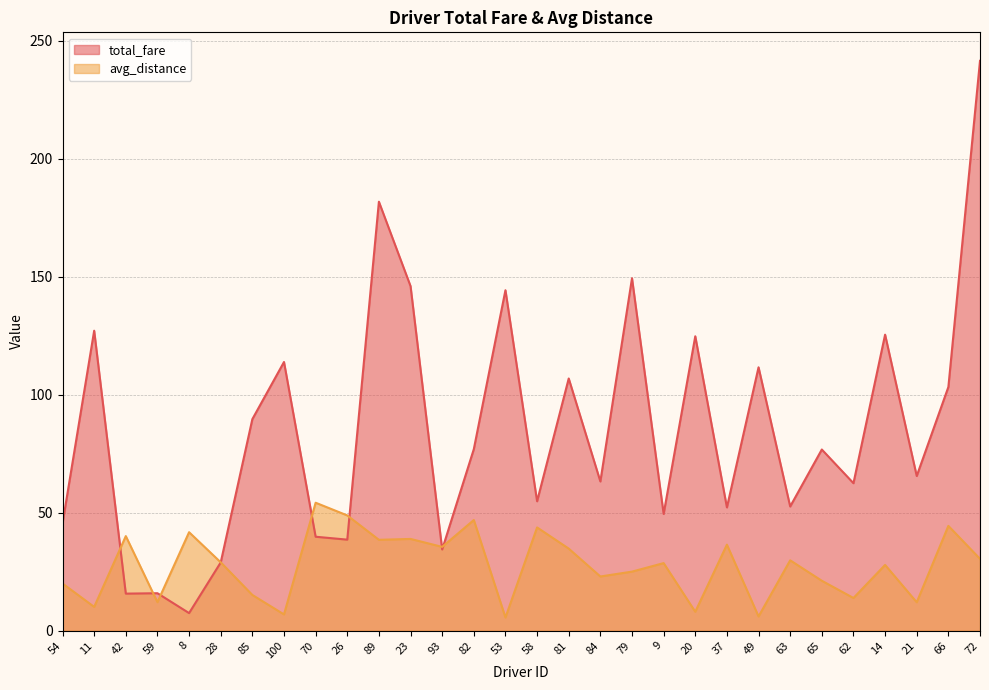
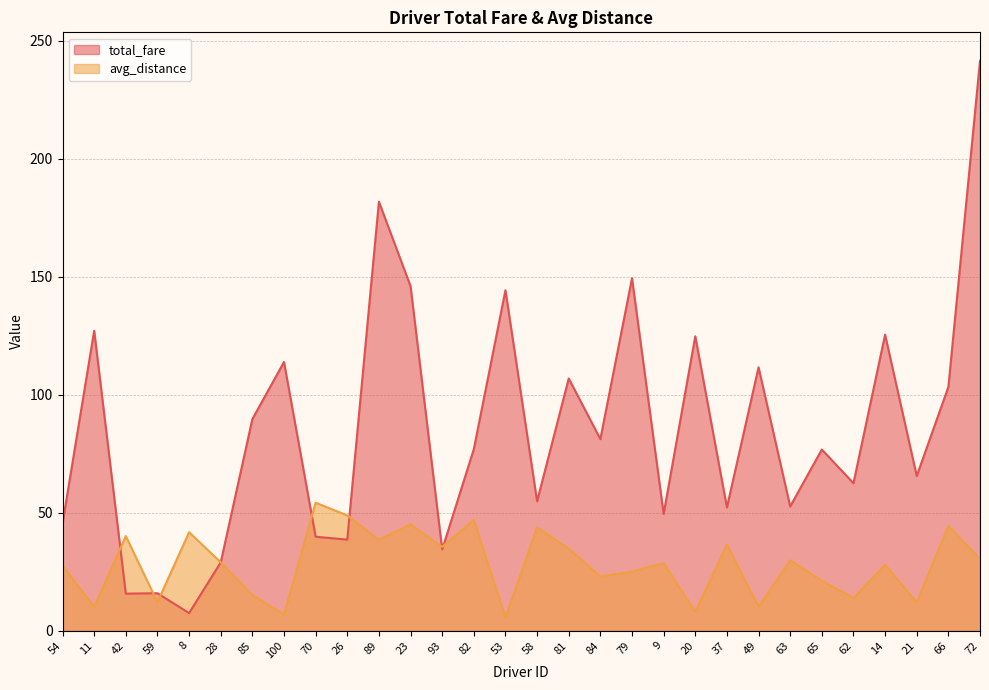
avg_distance, 54: 20 -> 27
avg_distance, 23: 39 -> 45
total_fare, 84: 63 -> 81
avg_distance, 49: 6 -> 10
